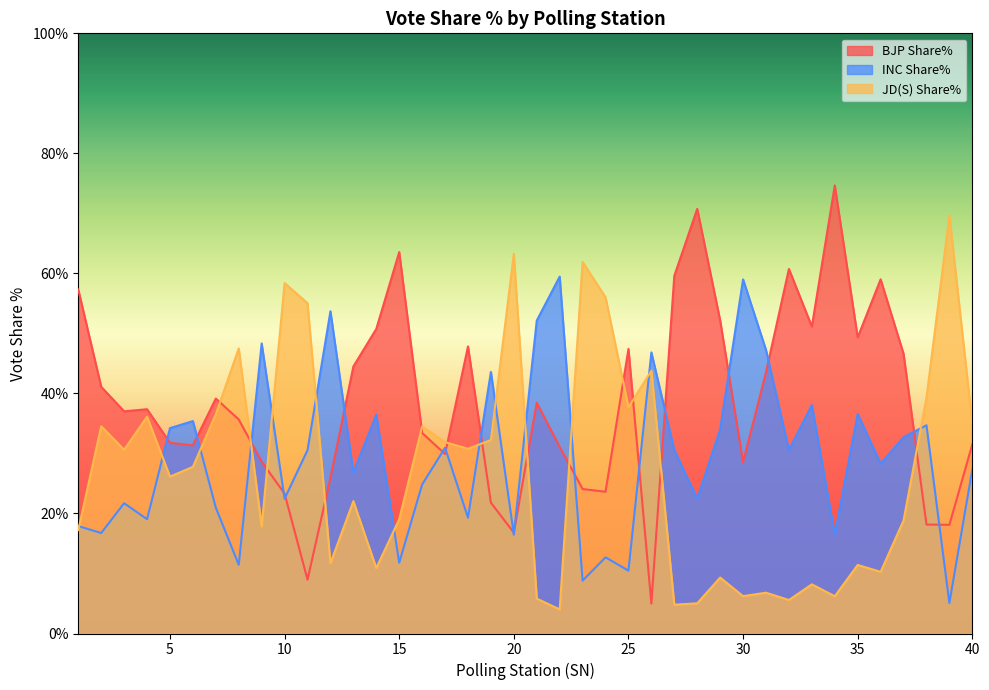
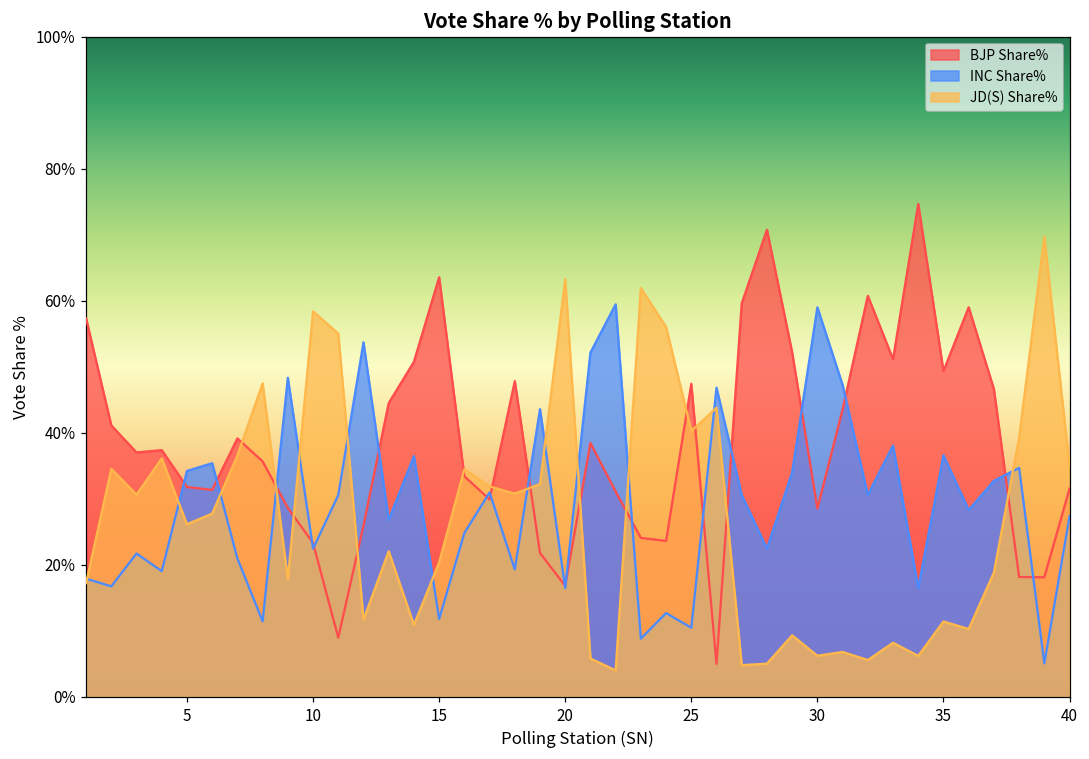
JD(S) Share%, 15: 19% -> 20%
JD(S) Share%, 25: 38% -> 40%
